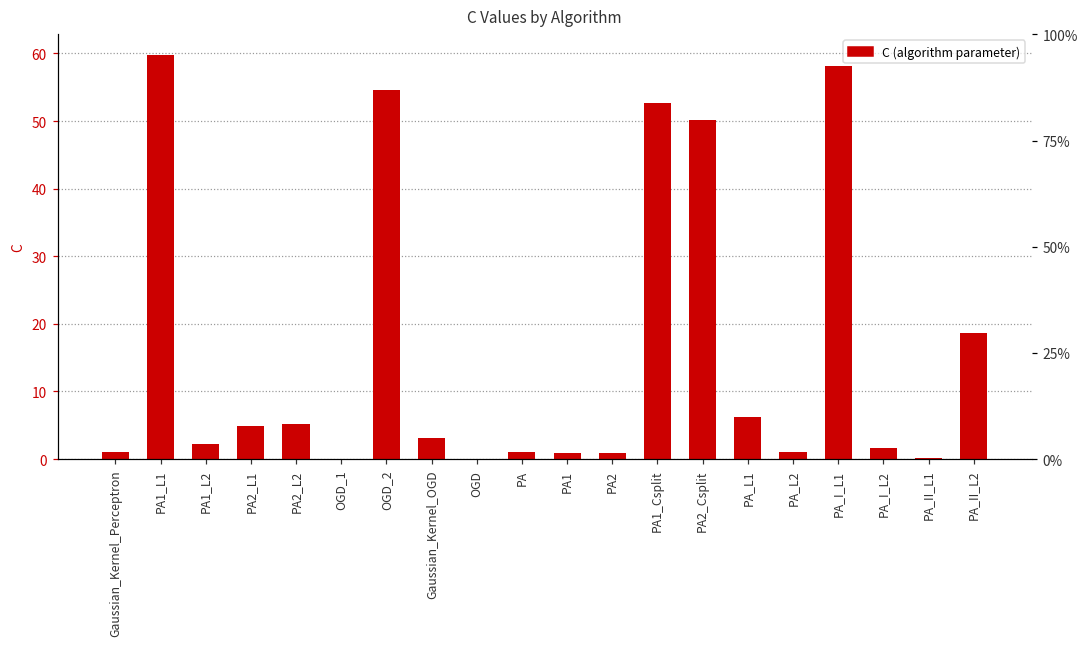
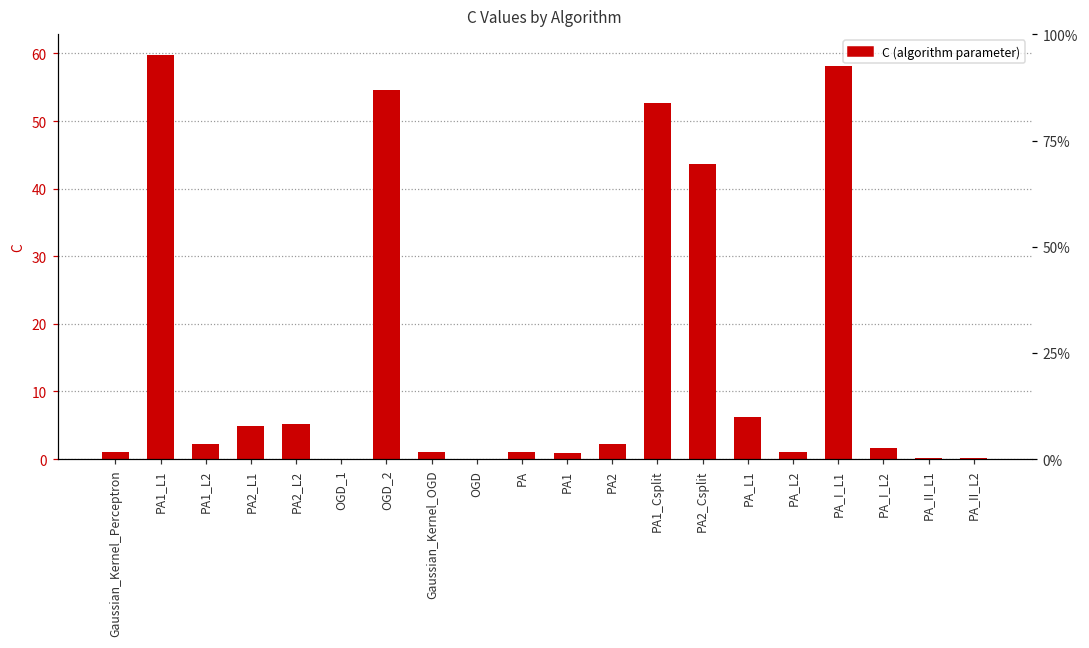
Gaussian_Kernel_OGD: 3 -> 1
PA2: 1 -> 2
PA2_Csplit: 50 -> 44
PA_II_L2: 19 -> 0
